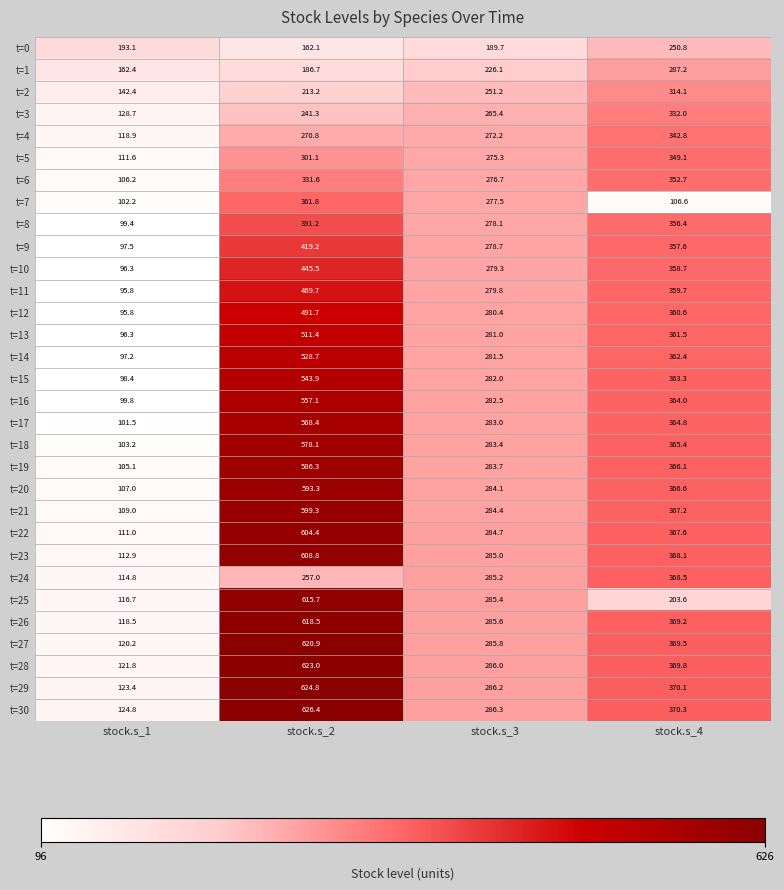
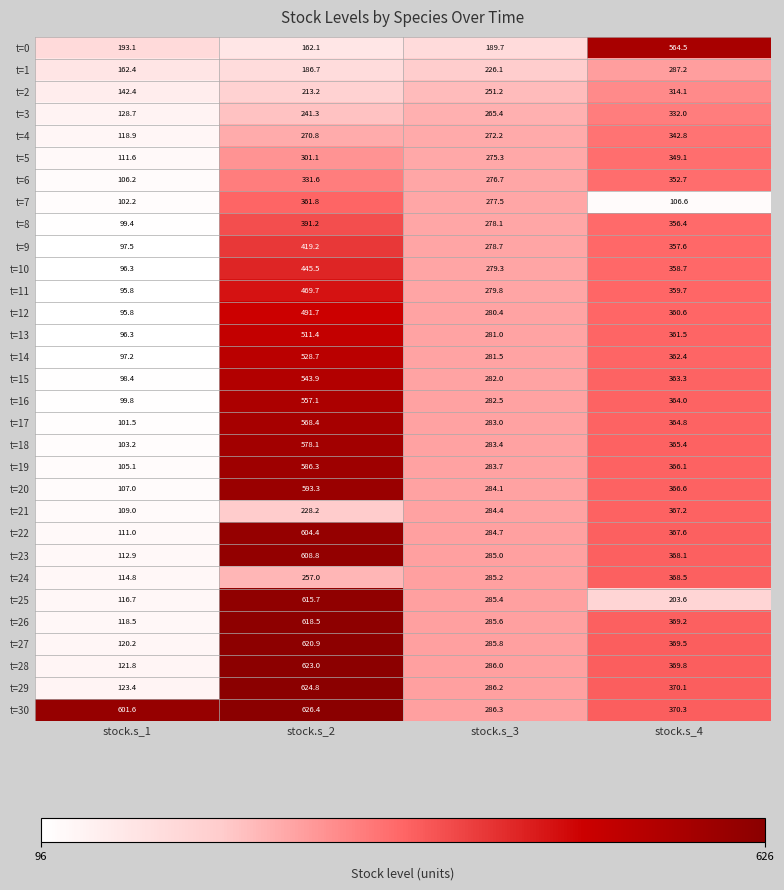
t=0, stock.s_4: 250.8 -> 564.5
t=21, stock.s_2: 599.3 -> 228.2
t=30, stock.s_1: 124.8 -> 601.6
